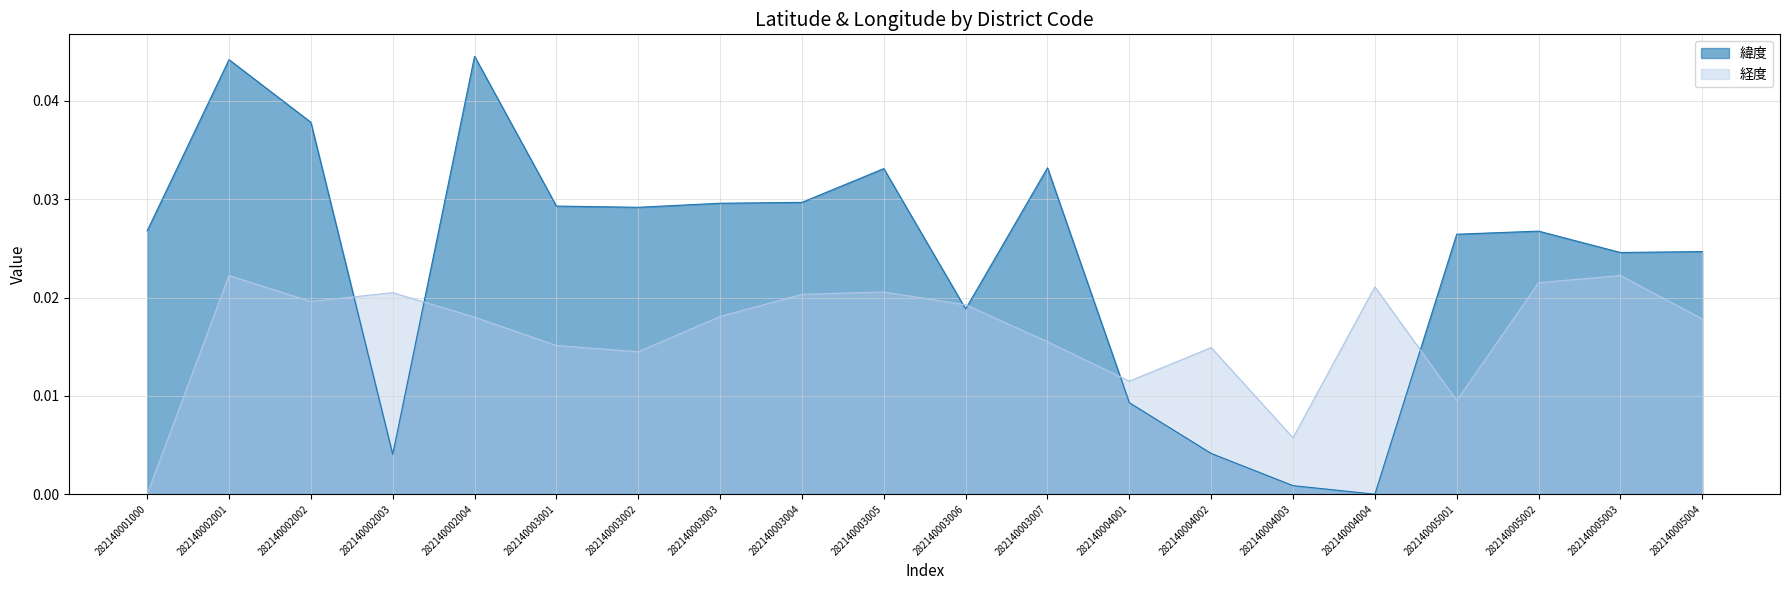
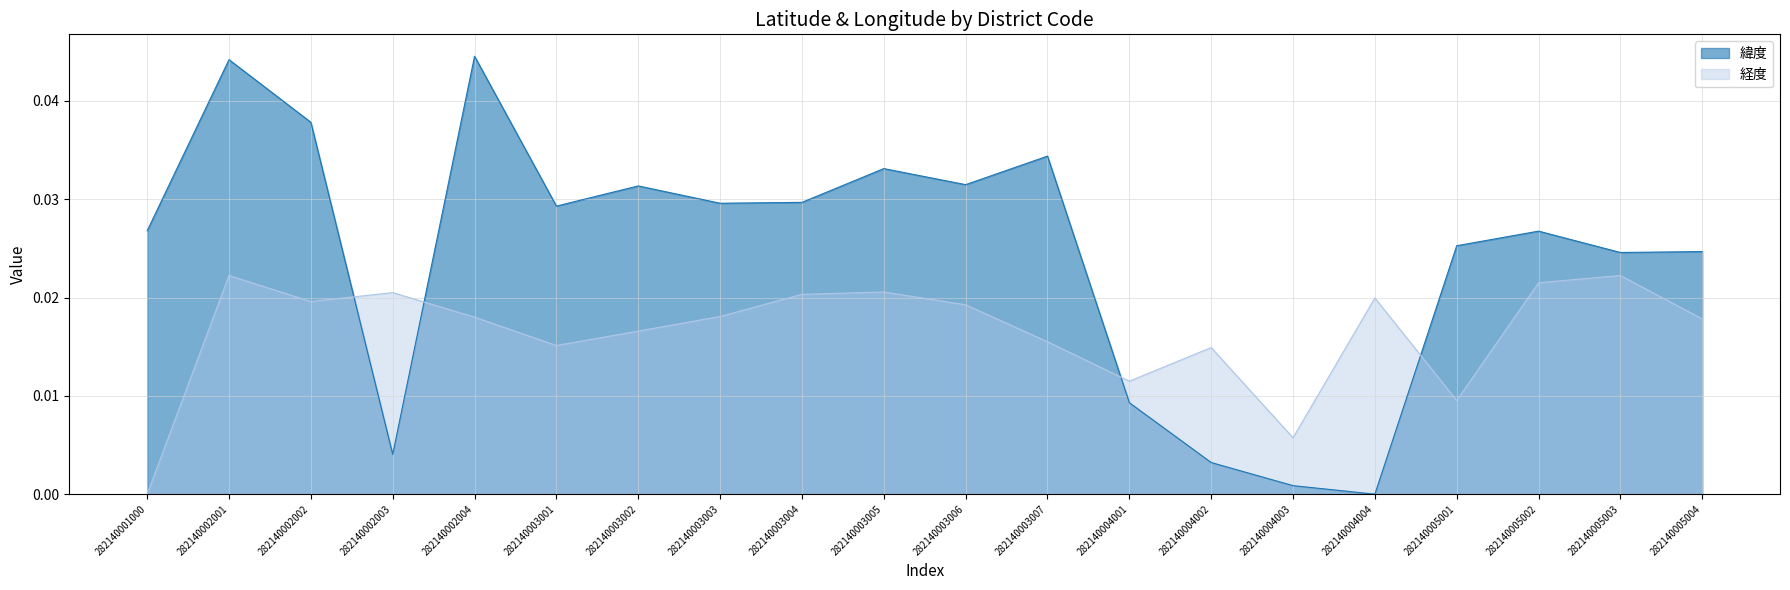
緯度, 282140003002: 0.029 -> 0.031
経度, 282140003002: 0.014 -> 0.017
緯度, 282140003006: 0.019 -> 0.031
緯度, 282140003007: 0.033 -> 0.034
緯度, 282140004002: 0.004 -> 0.003
経度, 282140004004: 0.021 -> 0.020
緯度, 282140005001: 0.026 -> 0.025
